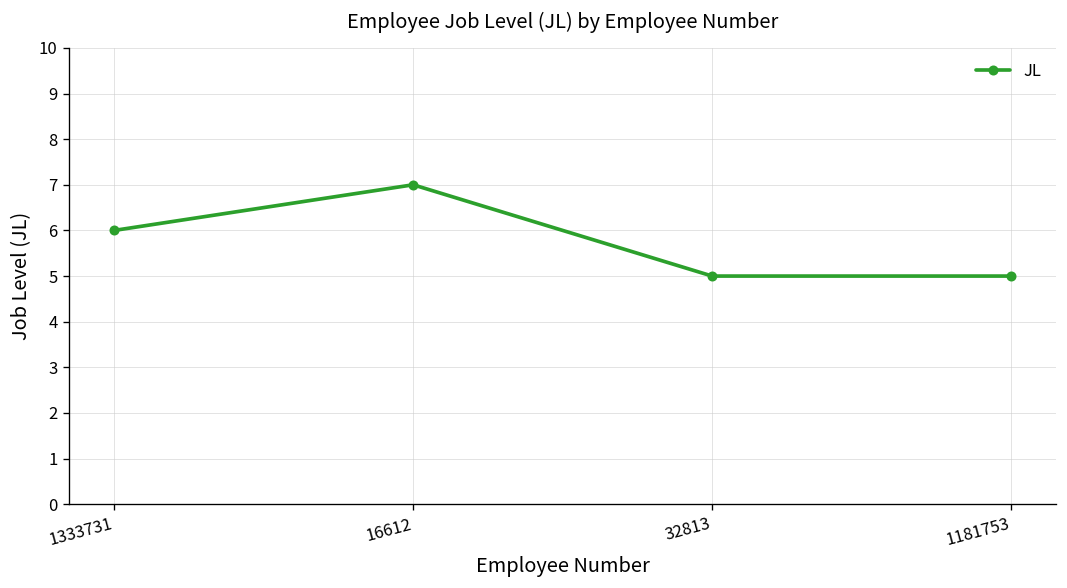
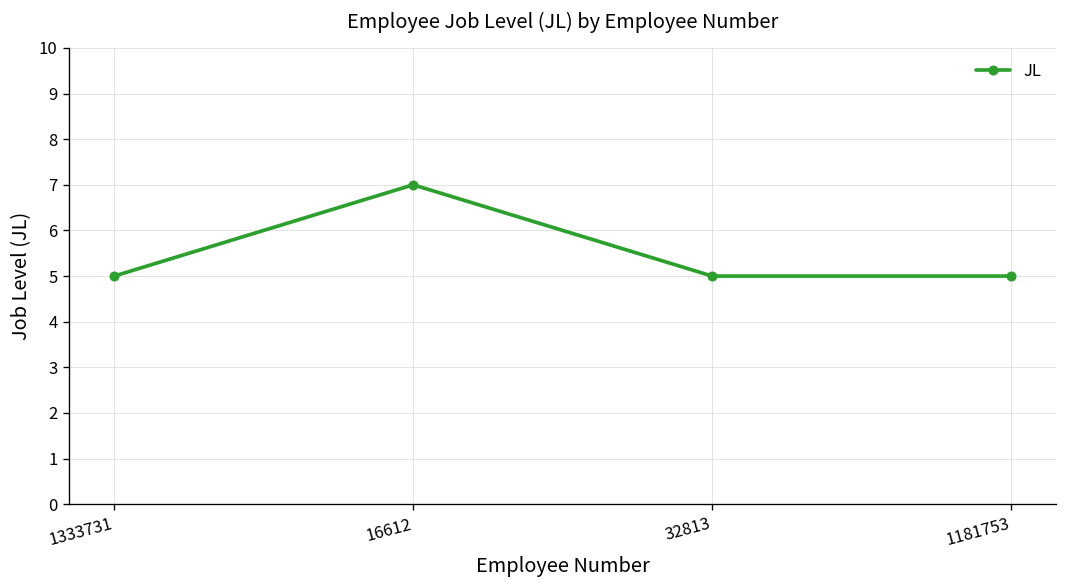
1333731: 6 -> 5
